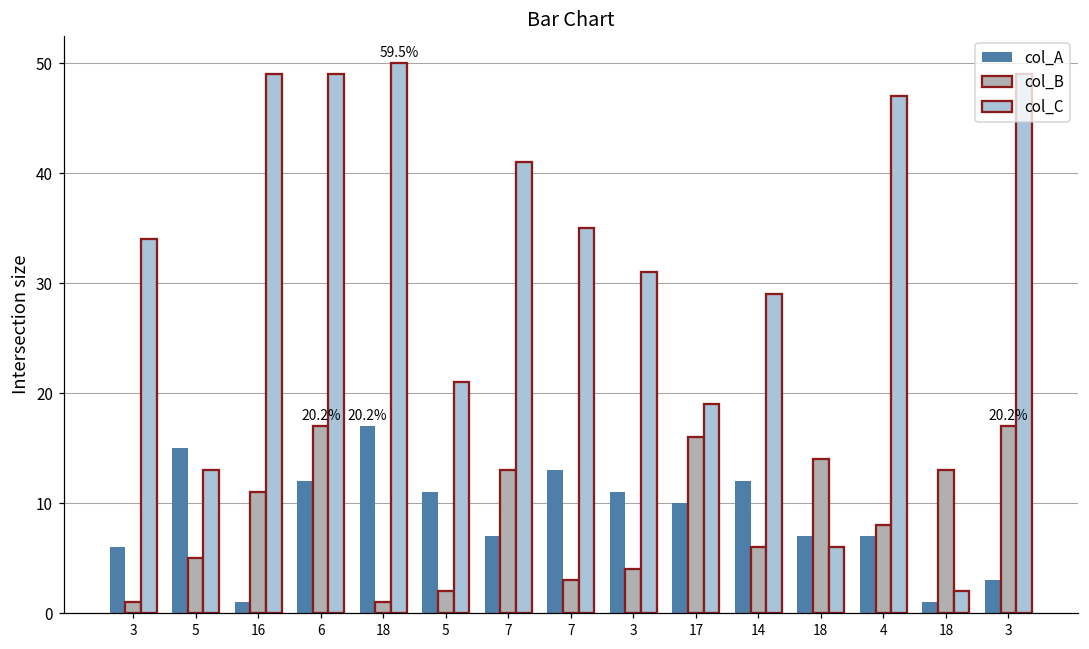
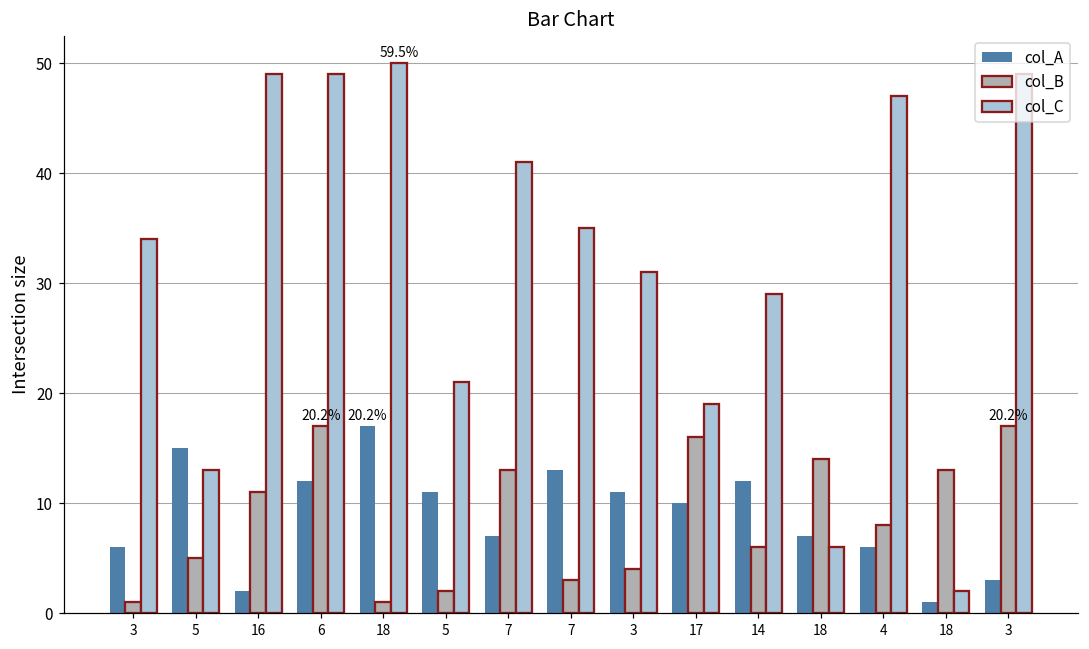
col_A, 16: 1 -> 2
col_A, 4: 7 -> 6
